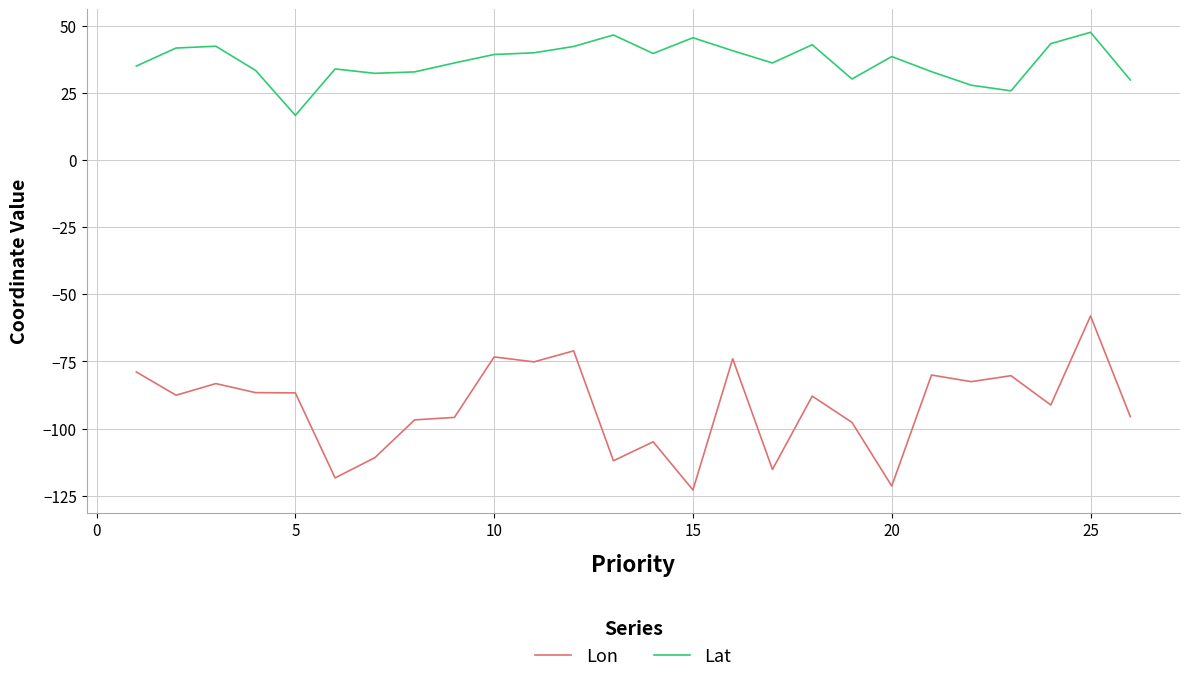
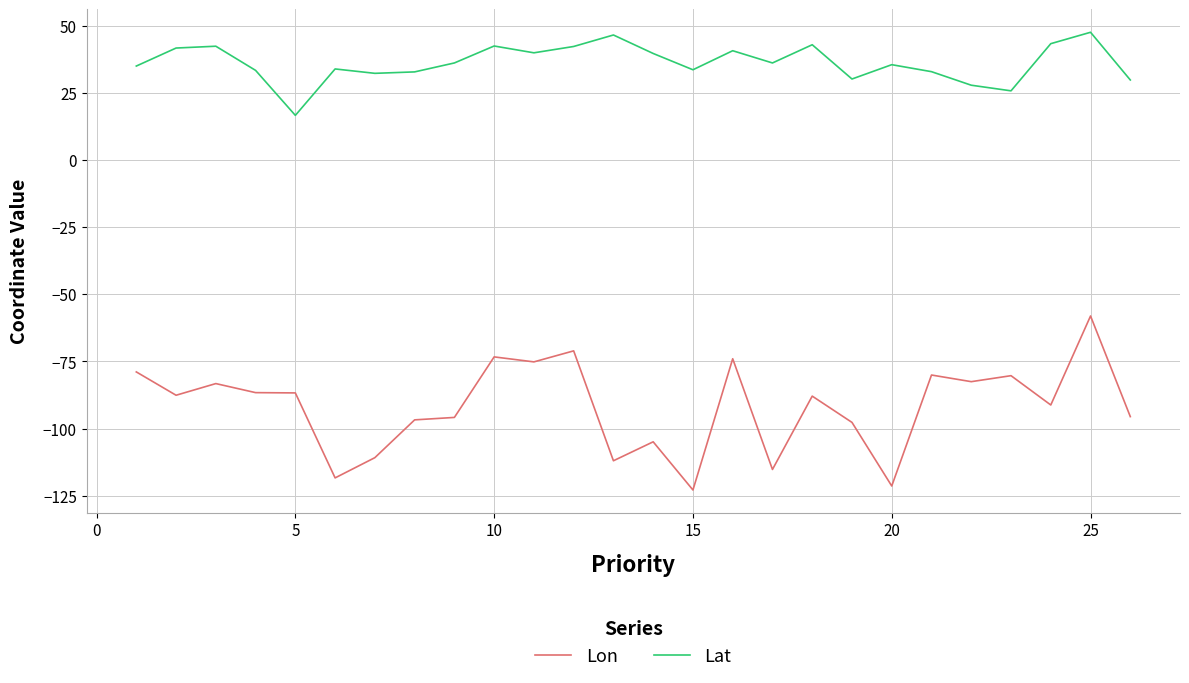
Lat, 10: 39 -> 42
Lat, 15: 46 -> 34
Lat, 20: 39 -> 36
